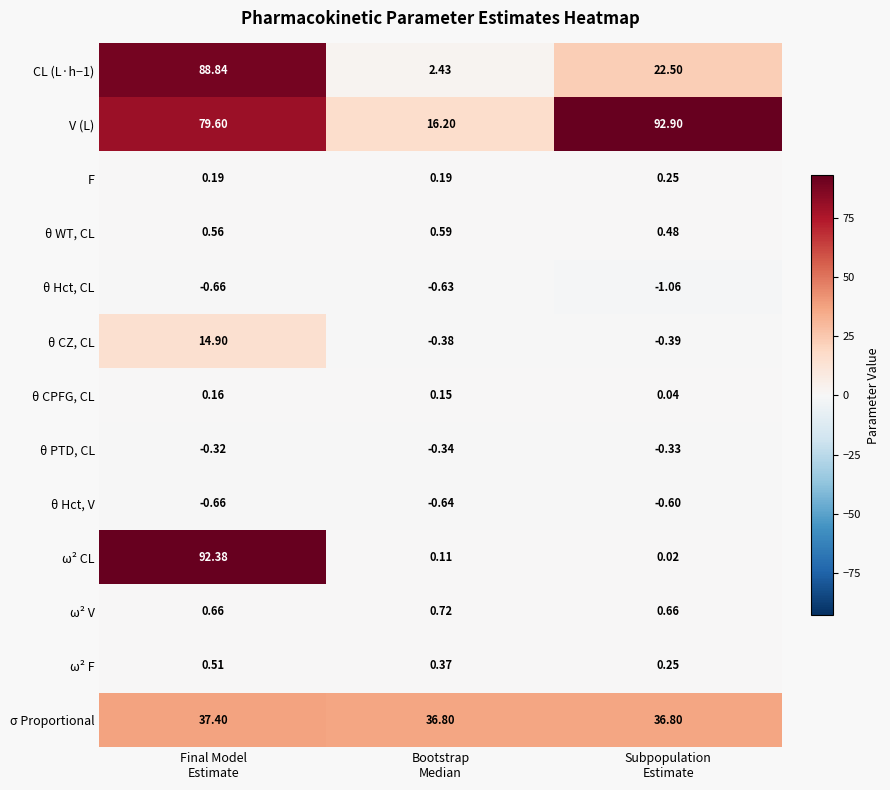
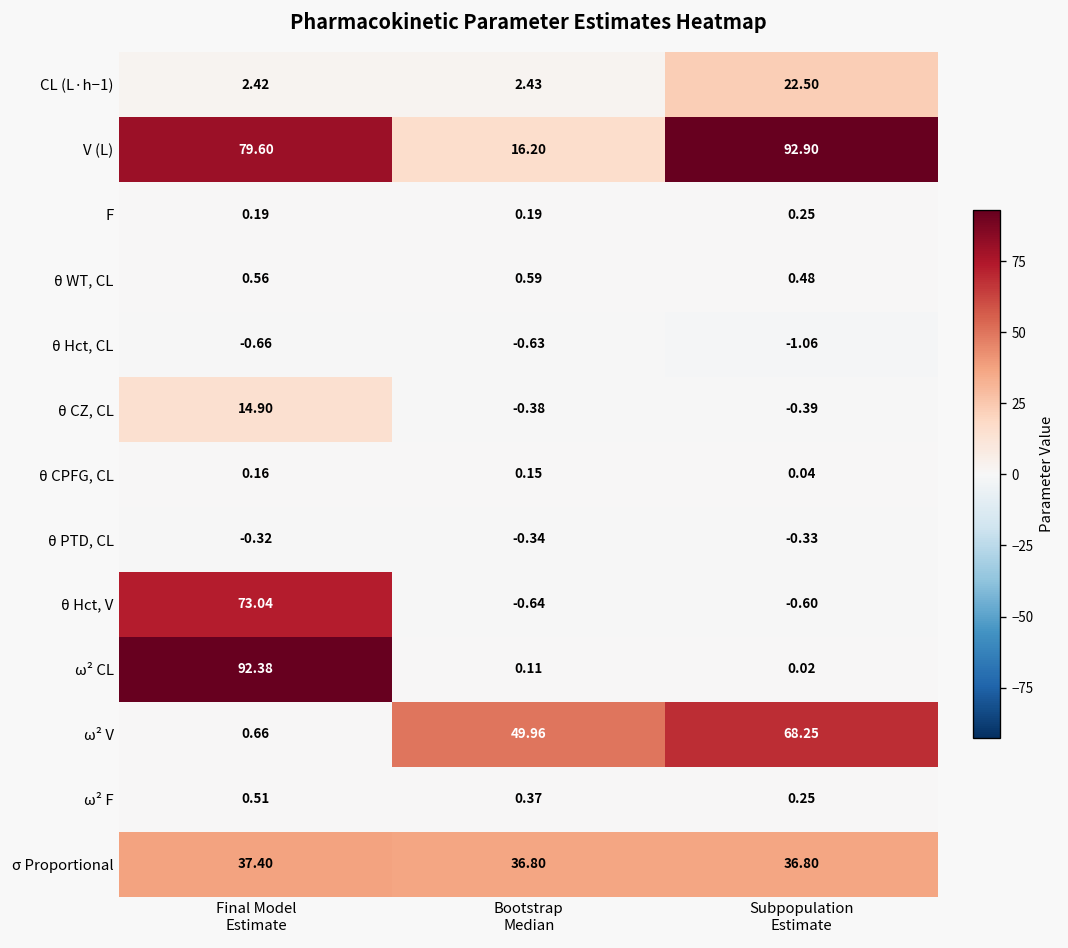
CL (L·h−1), Final Model Estimate: 88.84 -> 2.42
θ Hct, V, Final Model Estimate: -0.66 -> 73.04
ω² V, Bootstrap Median: 0.72 -> 49.96
ω² V, Subpopulation Estimate: 0.66 -> 68.25
